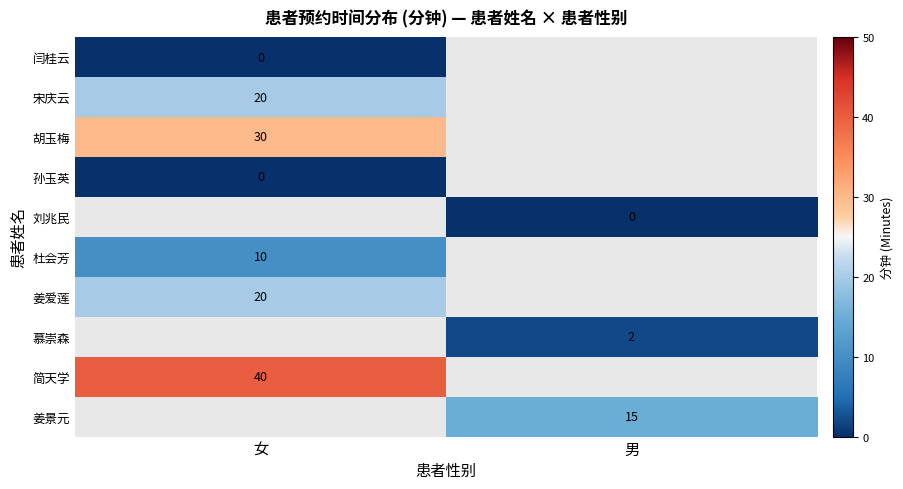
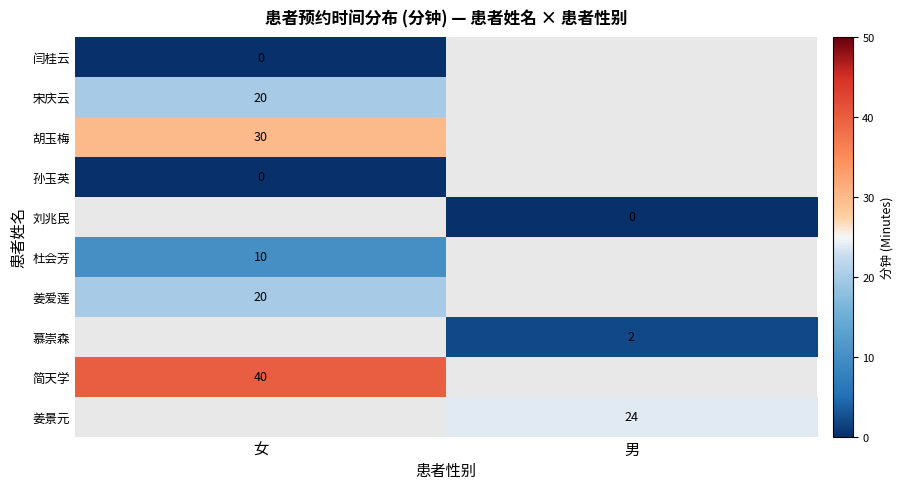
姜景元, 男: 15 -> 24
